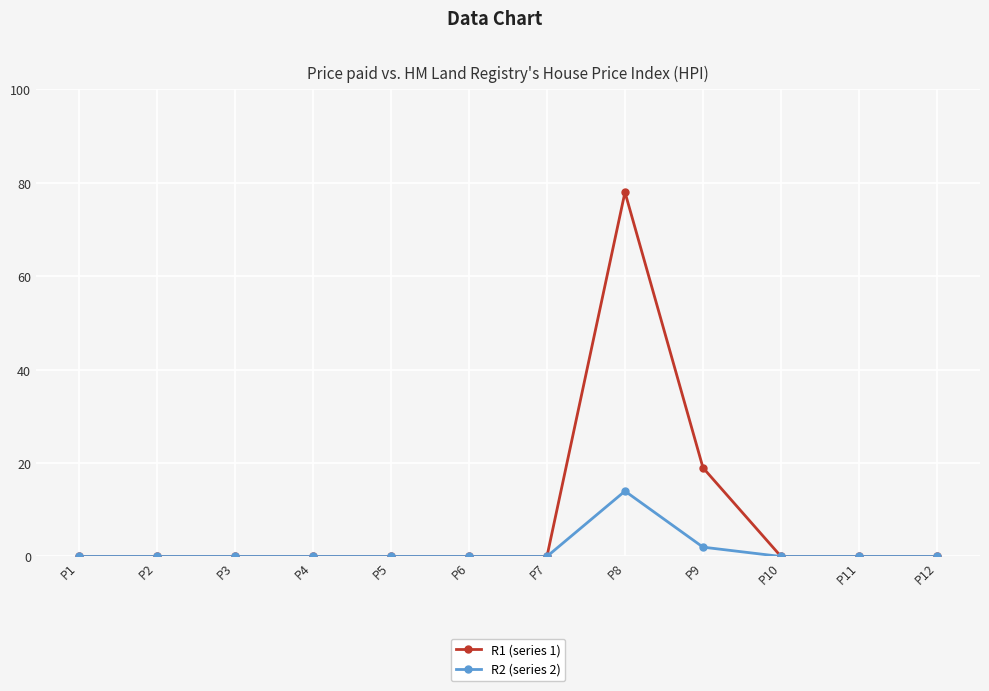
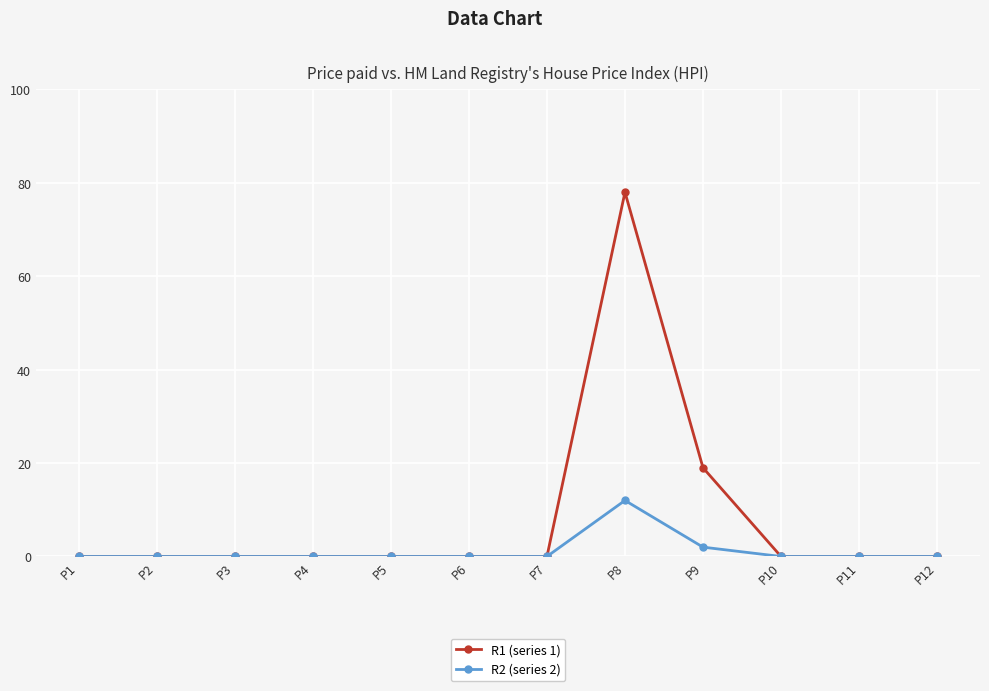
R2 (series 2), P8: 14 -> 12
